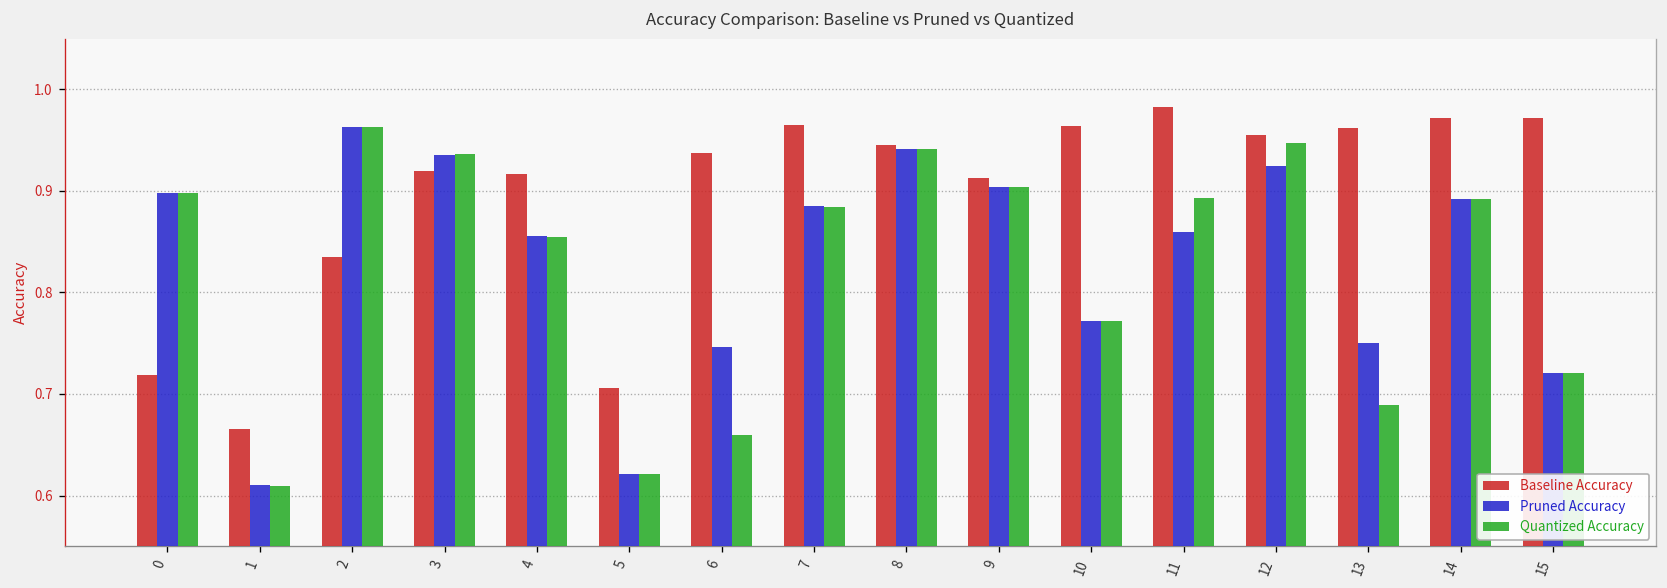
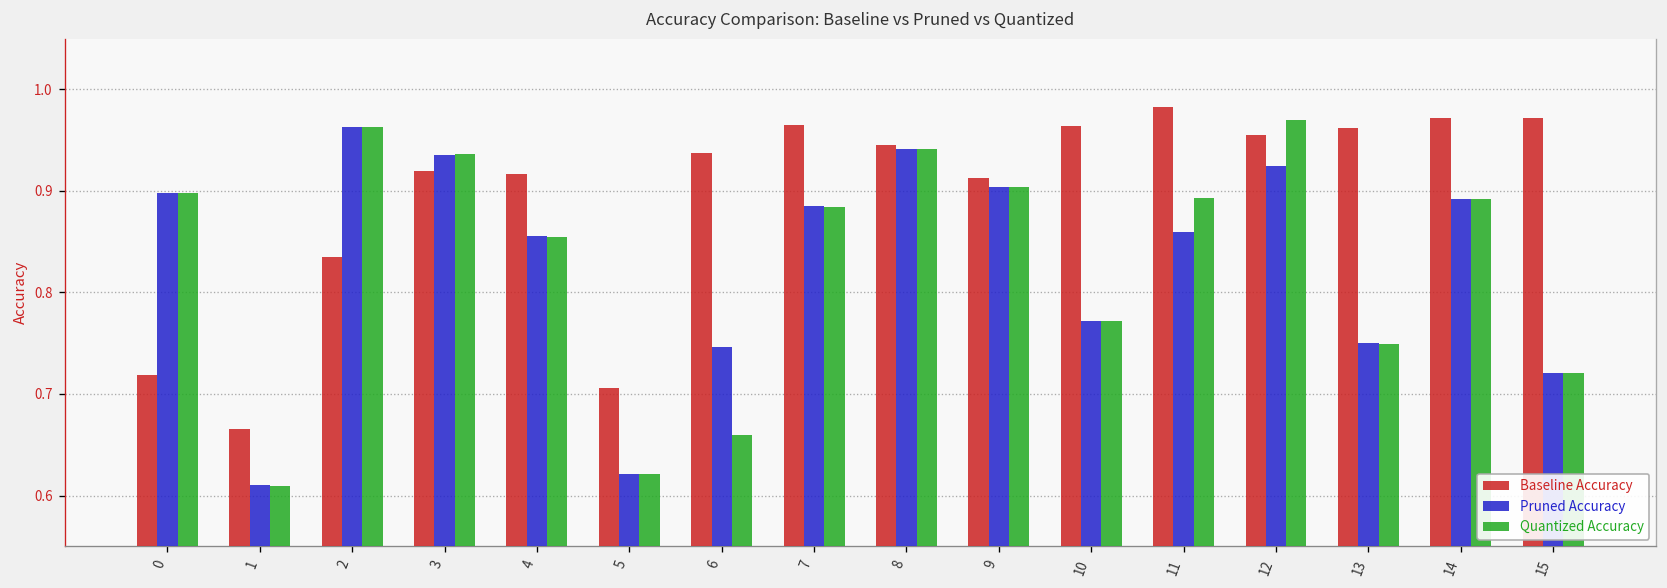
Quantized Accuracy, 12: 0.95 -> 0.97
Quantized Accuracy, 13: 0.69 -> 0.75
